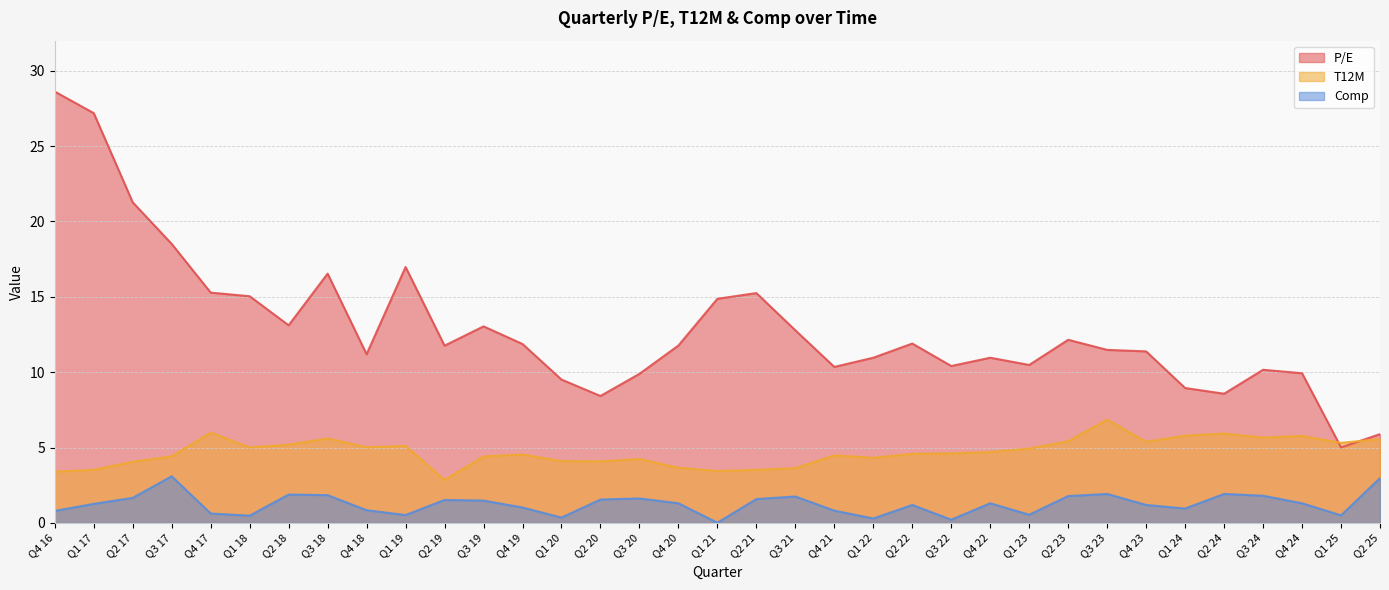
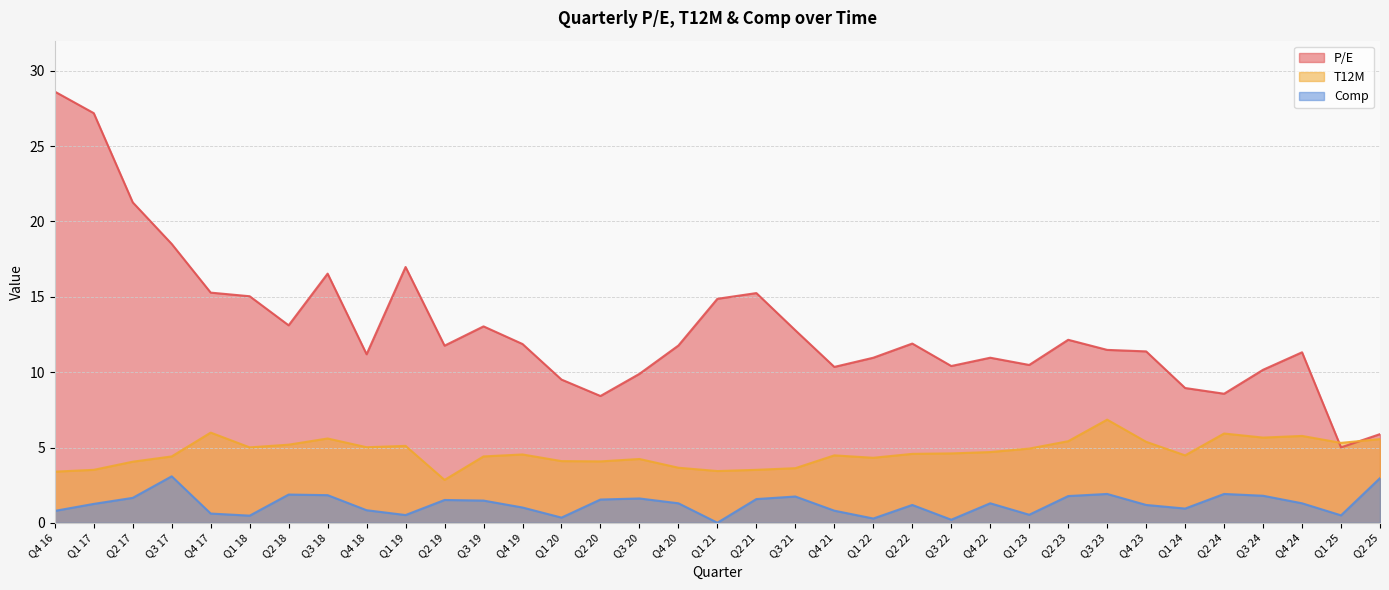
T12M, Q1 24: 5.8 -> 4.5
P/E, Q4 24: 9.9 -> 11.3
